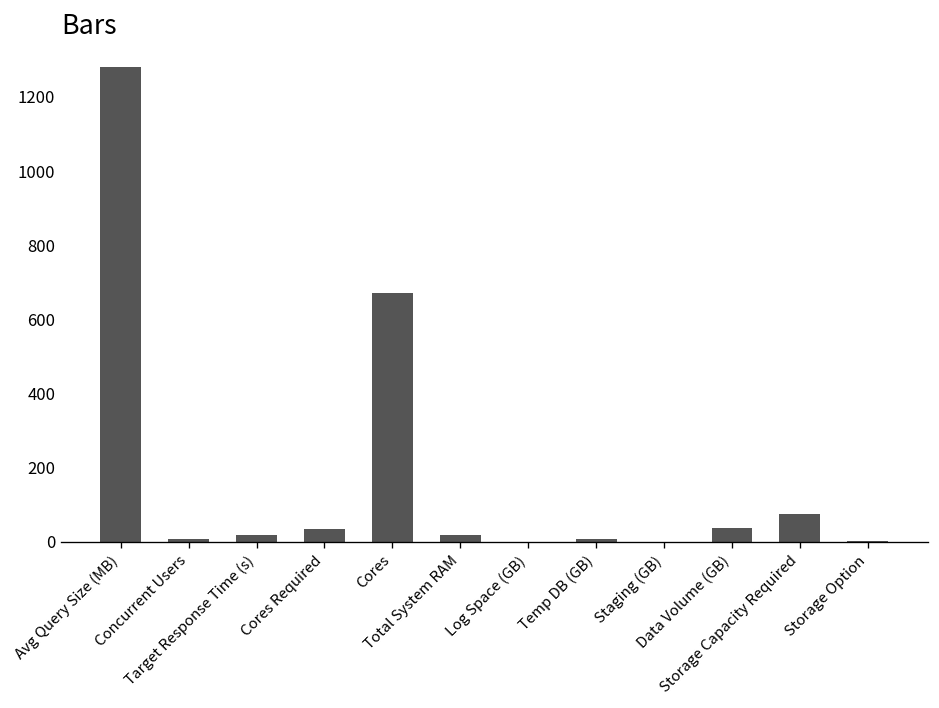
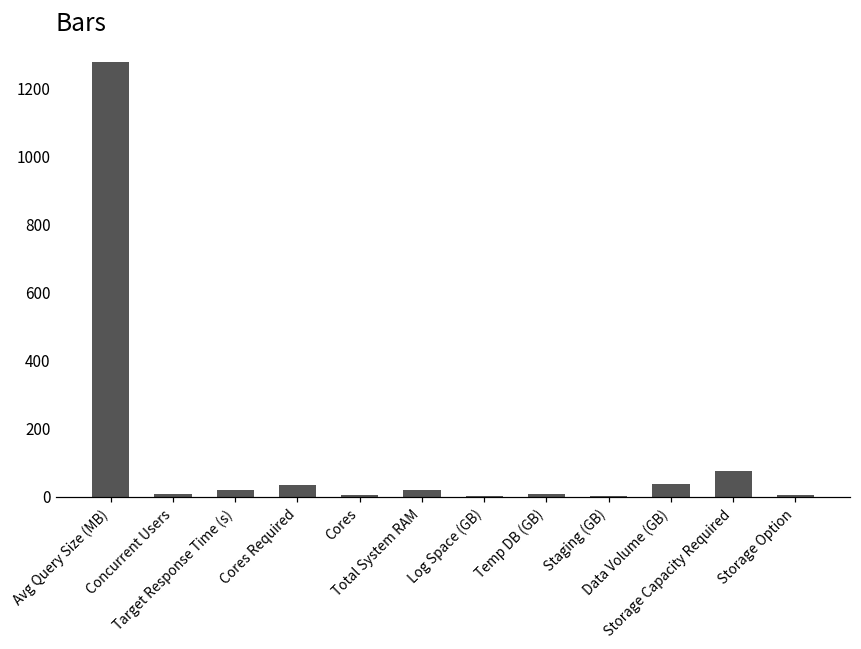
Cores: 670 -> 0
